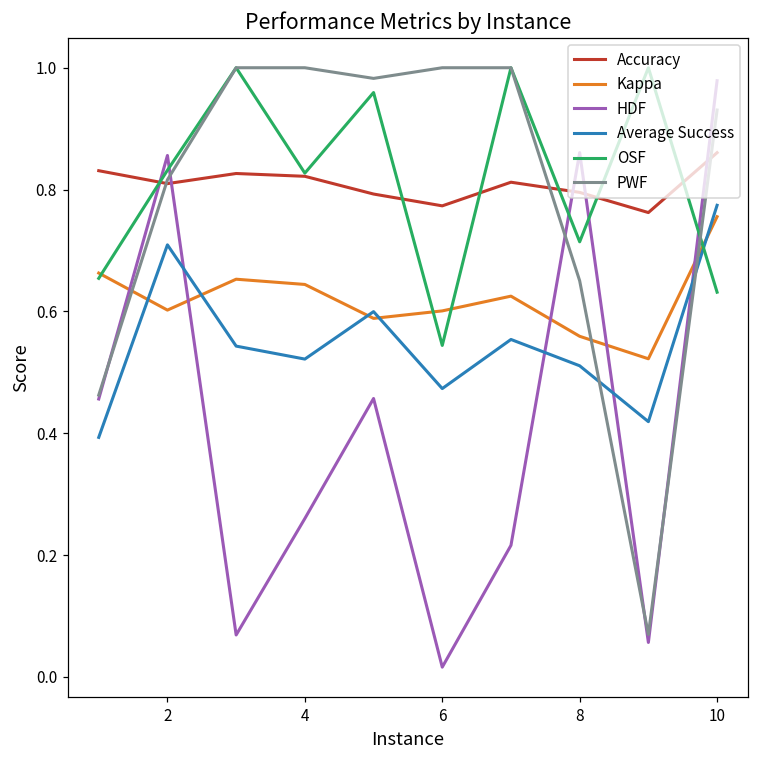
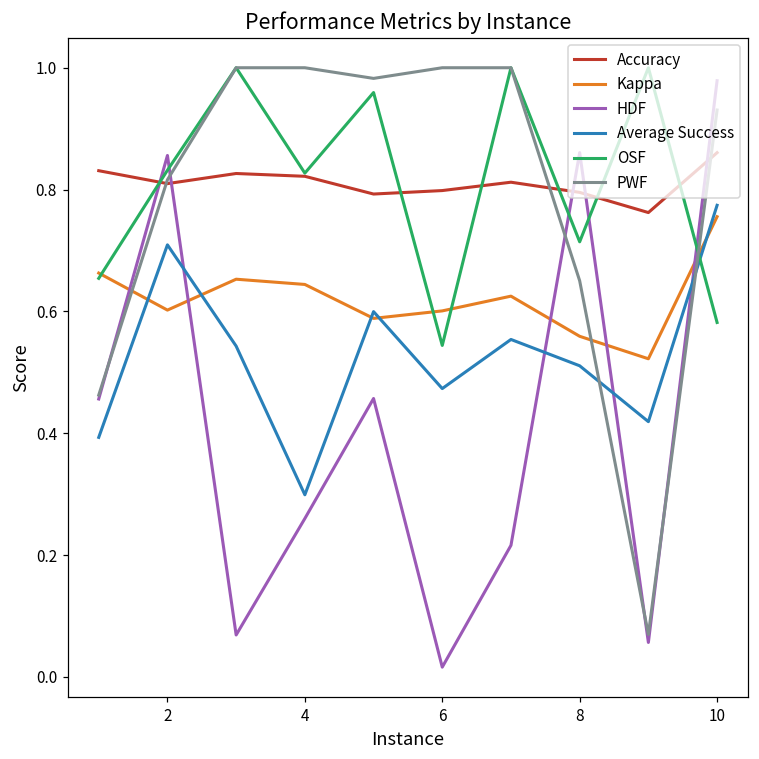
Average Success, 4: 0.52 -> 0.30
Accuracy, 6: 0.77 -> 0.80
OSF, 10: 0.63 -> 0.58
